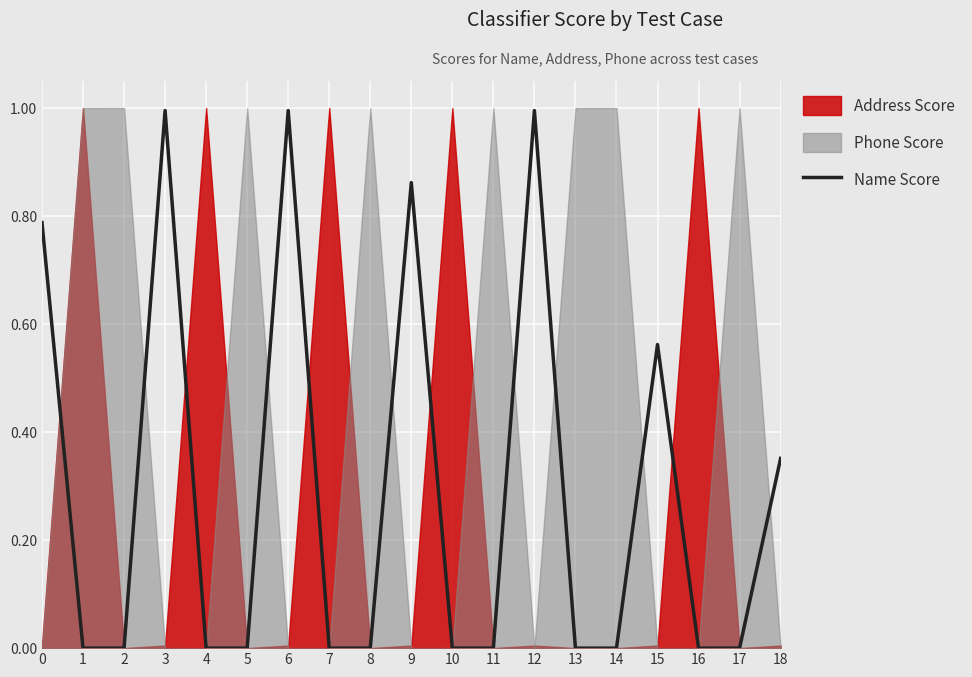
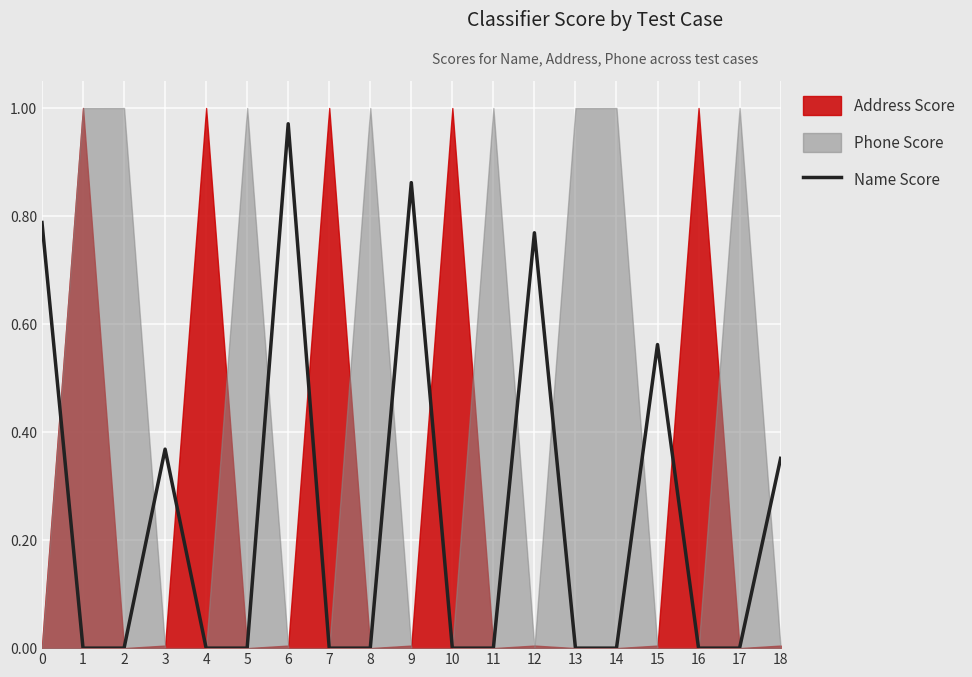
Name Score, 3: 1.00 -> 0.37
Name Score, 6: 1.00 -> 0.97
Name Score, 12: 1.00 -> 0.77
